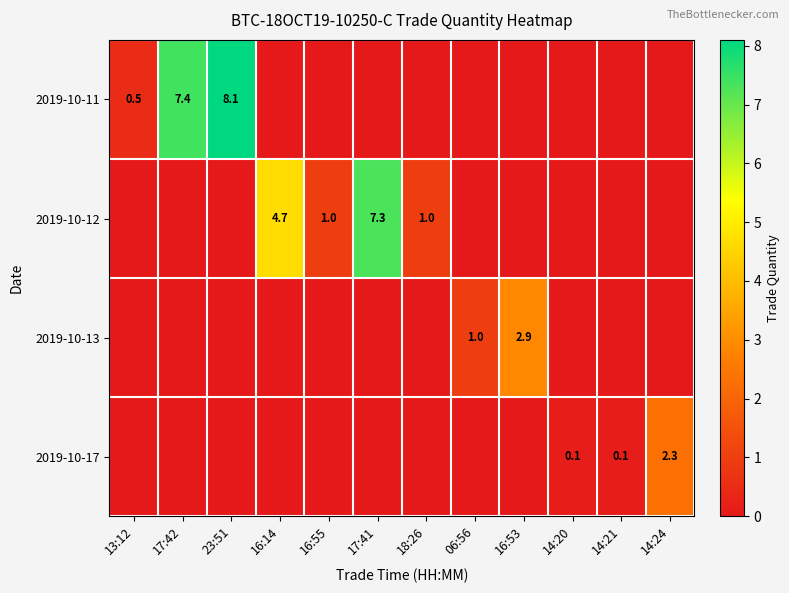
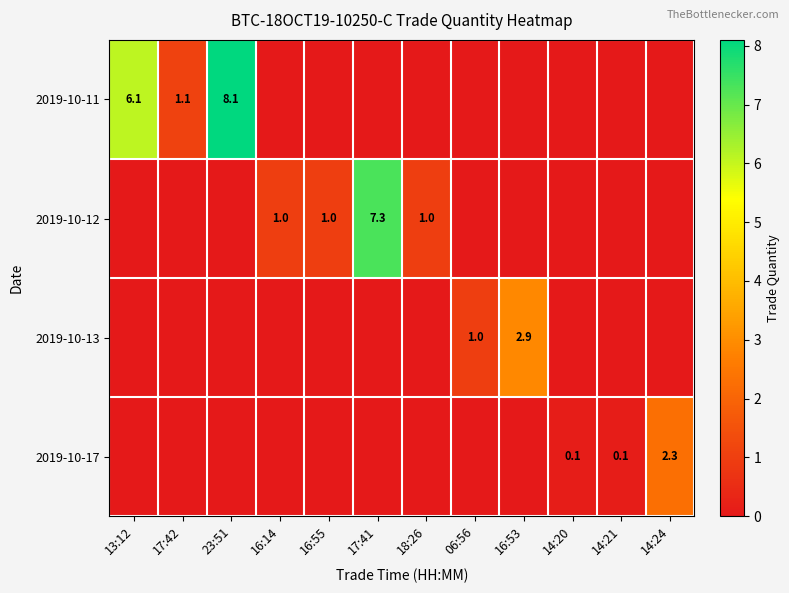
2019-10-11, 13:12: 0.5 -> 6.1
2019-10-11, 17:42: 7.4 -> 1.1
2019-10-12, 16:14: 4.7 -> 1.0
